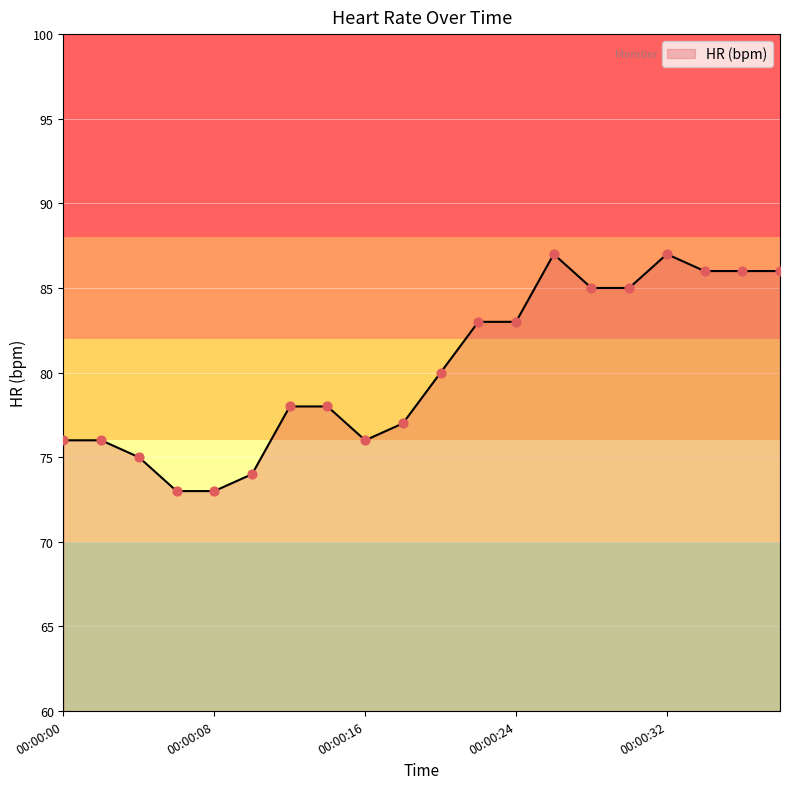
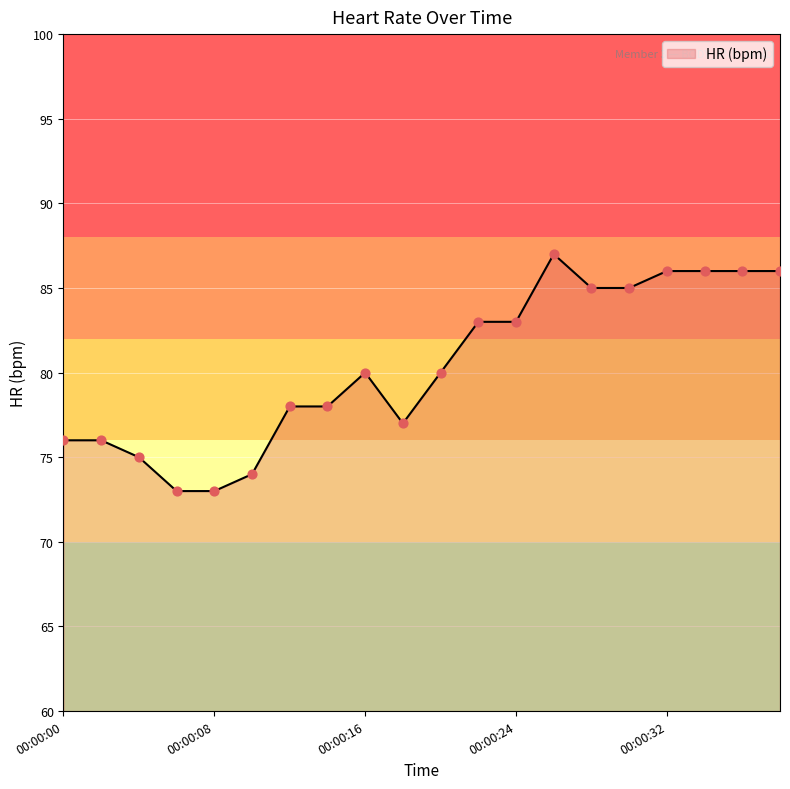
00:00:16: 76 -> 80
00:00:32: 87 -> 86
